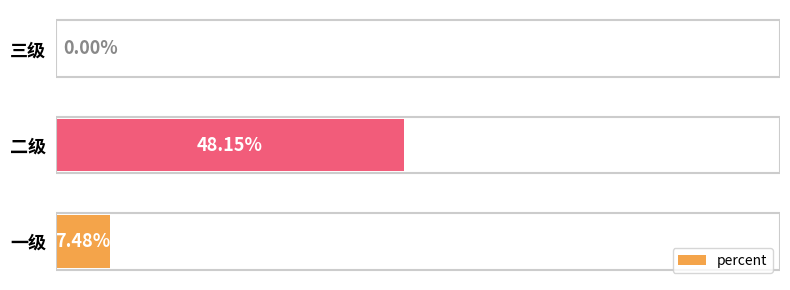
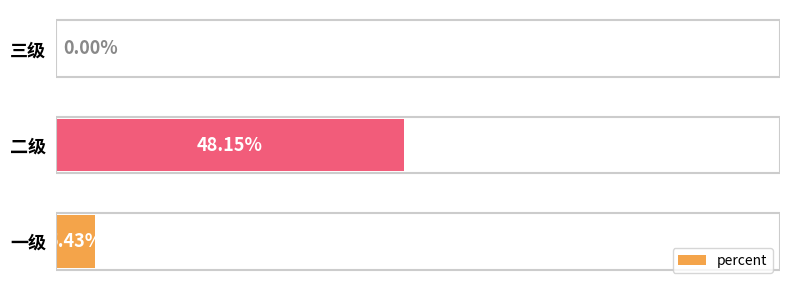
一级: 7.48% -> 5.43%
